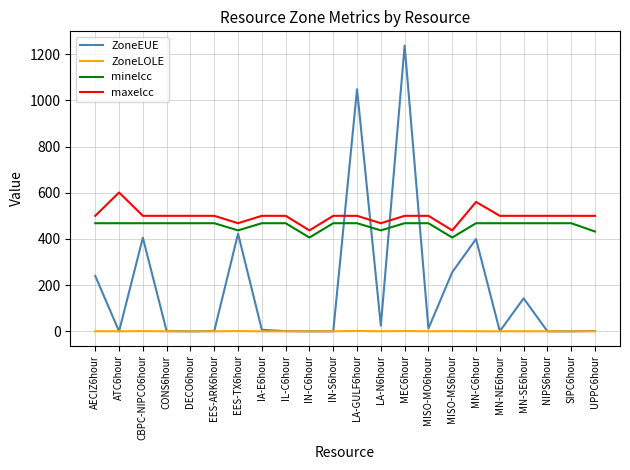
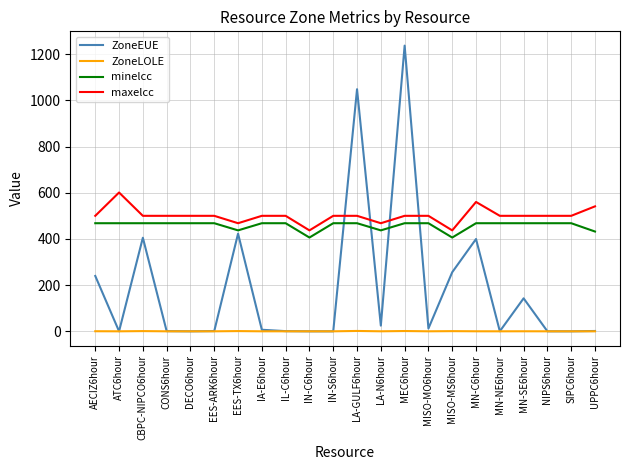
maxelcc, UPPC6hour: 500 -> 540
